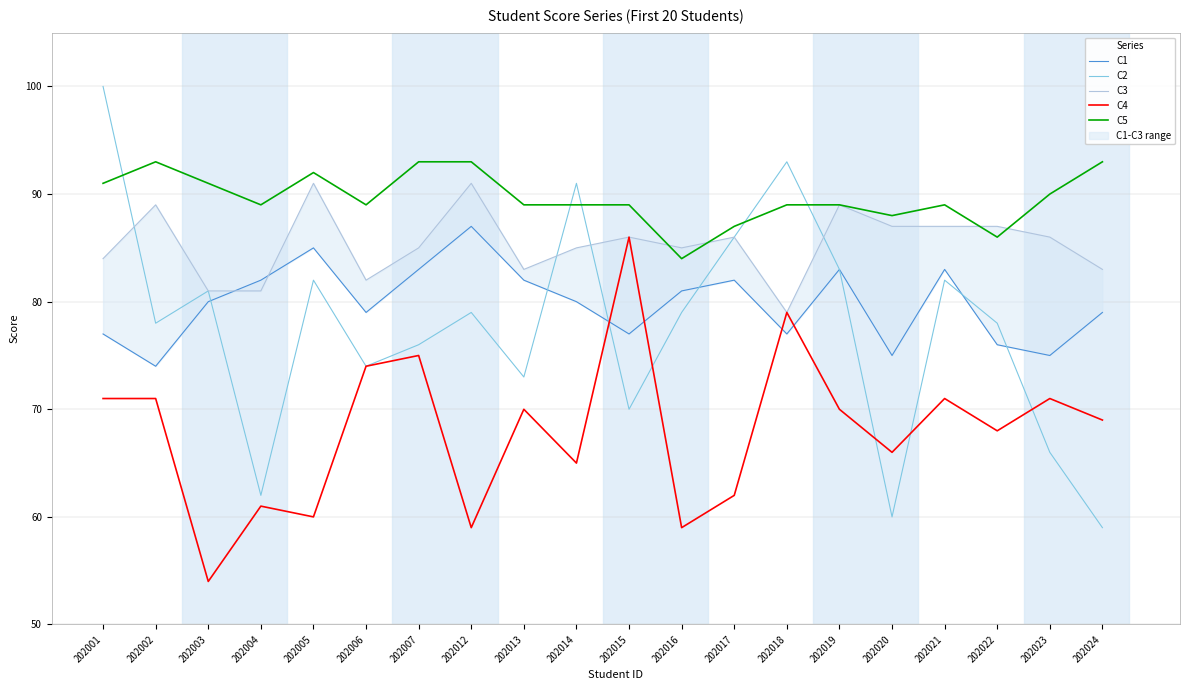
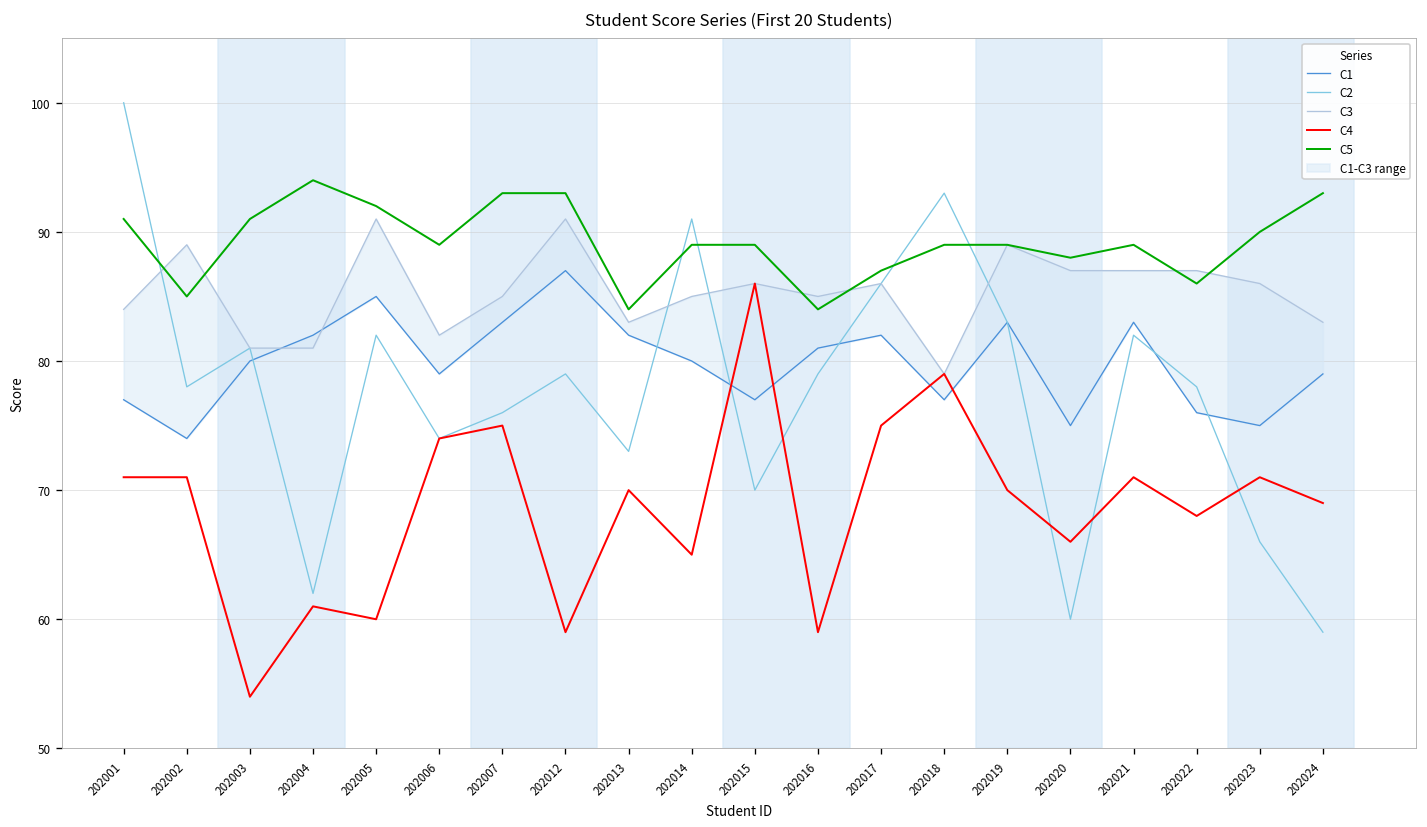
C5, 202002: 93 -> 85
C5, 202004: 89 -> 94
C5, 202013: 89 -> 84
C4, 202017: 62 -> 75
